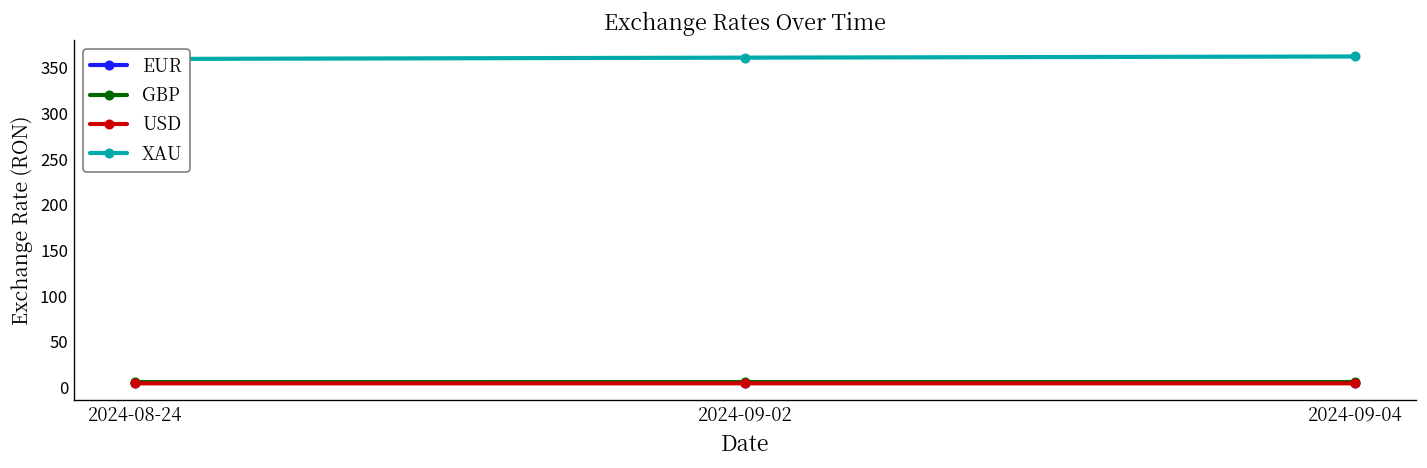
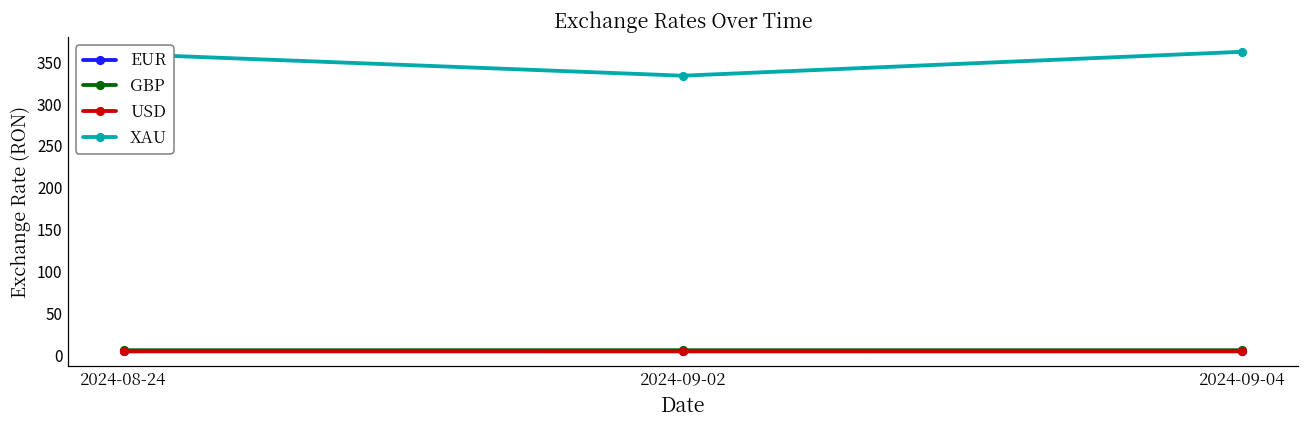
XAU, 2024-09-02: 360 -> 330
